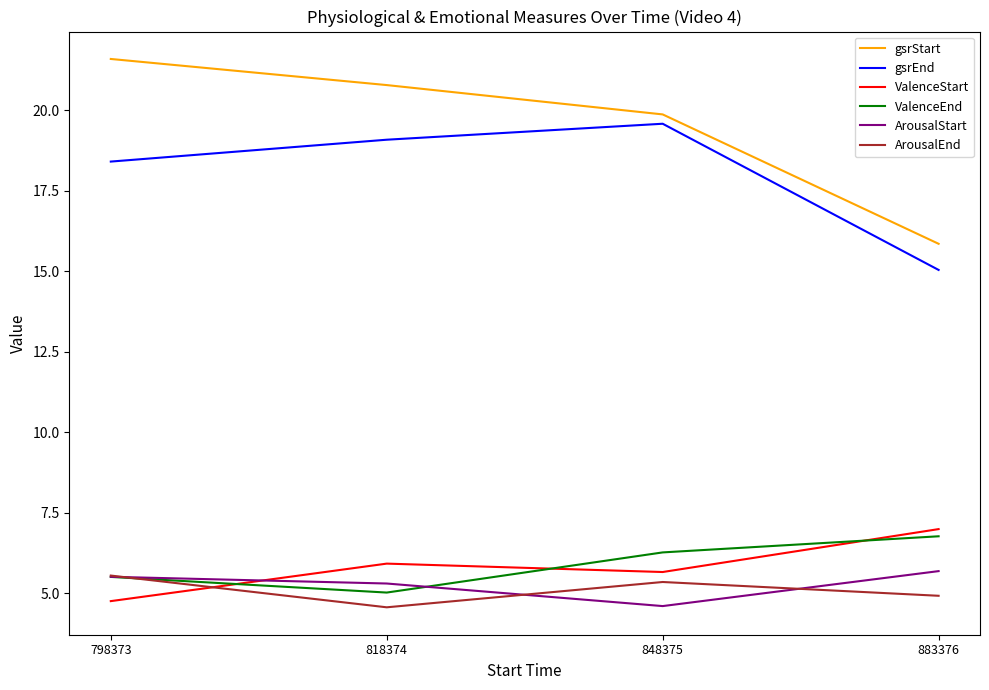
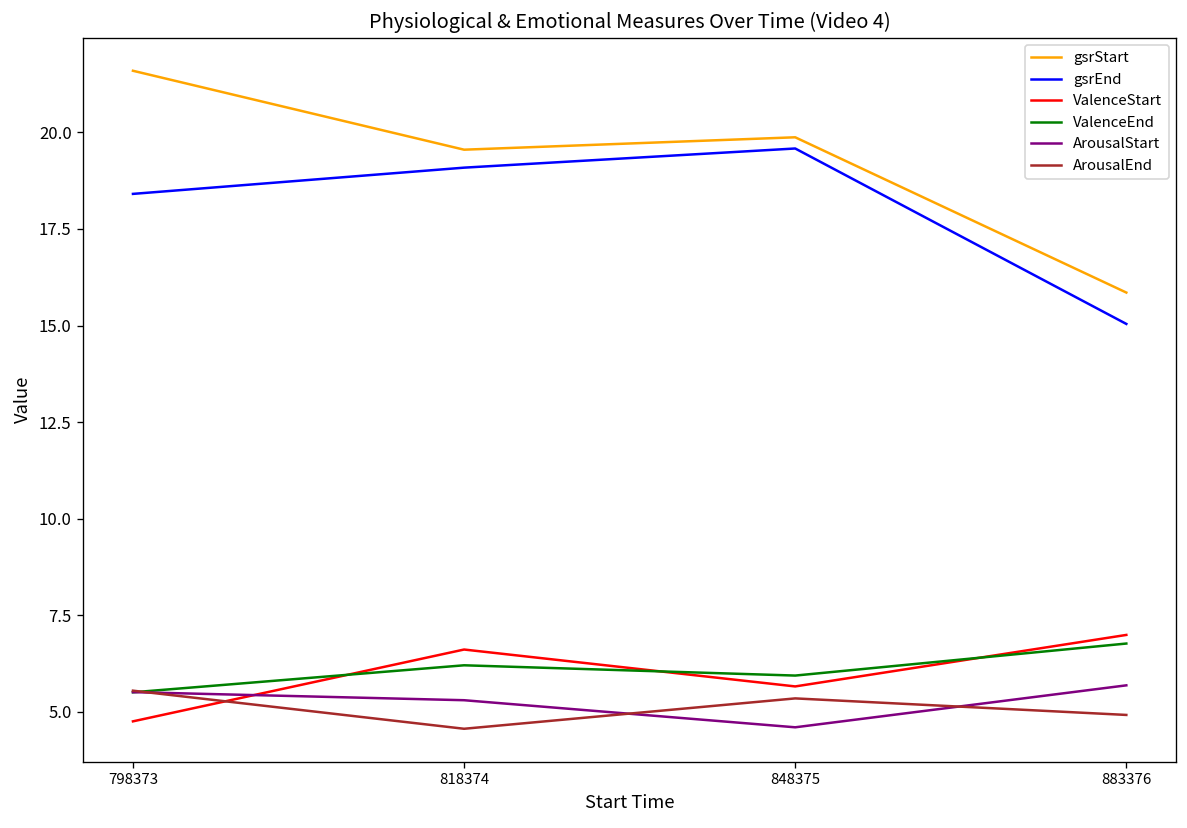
gsrStart, 818374: 20.8 -> 19.6
ValenceStart, 818374: 5.9 -> 6.6
ValenceEnd, 818374: 5.0 -> 6.2
ValenceEnd, 848375: 6.3 -> 5.9
